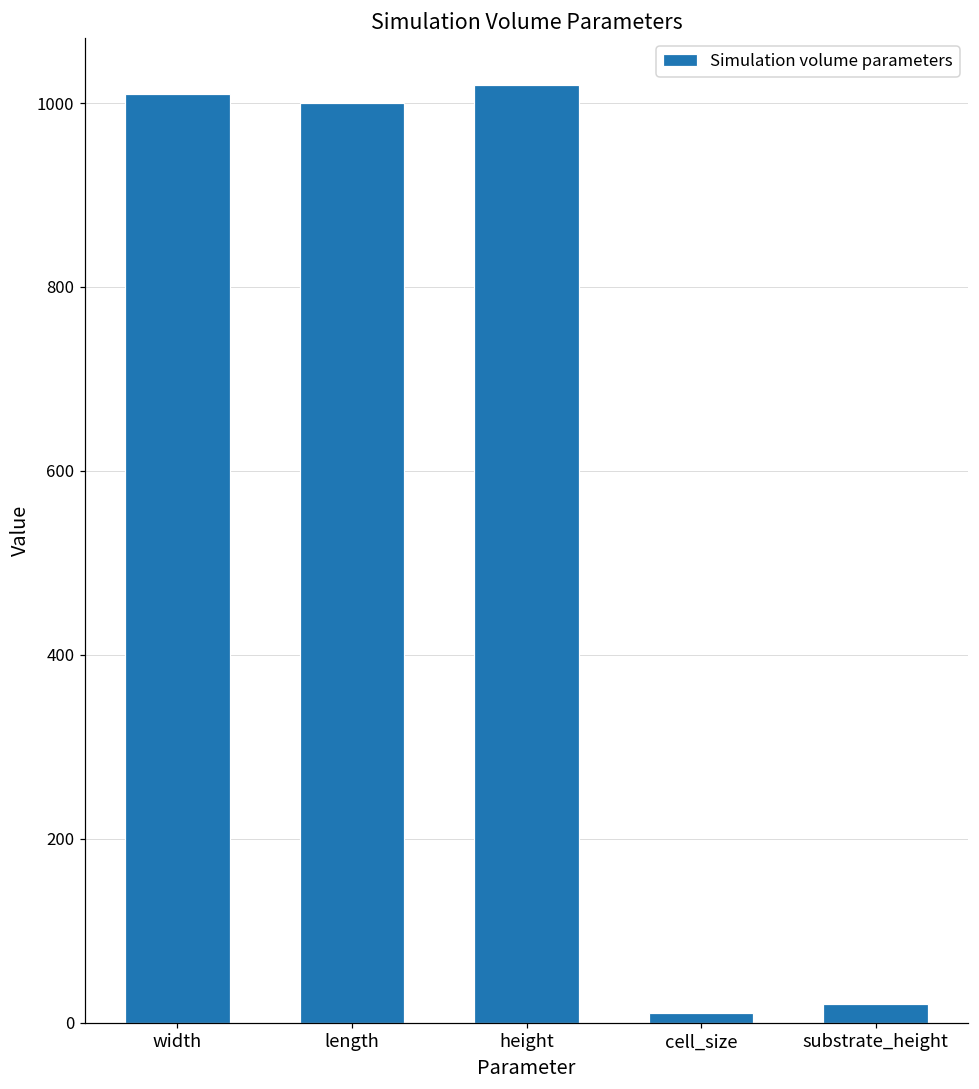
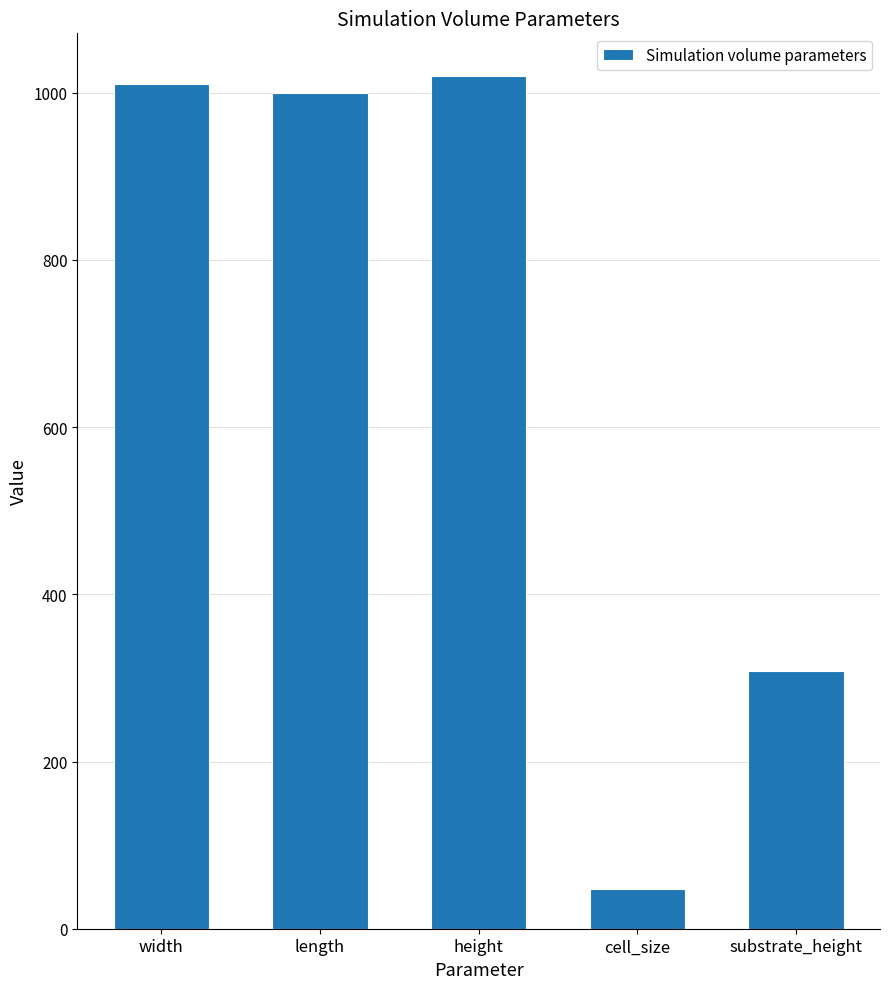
cell_size: 10 -> 50
substrate_height: 20 -> 310
